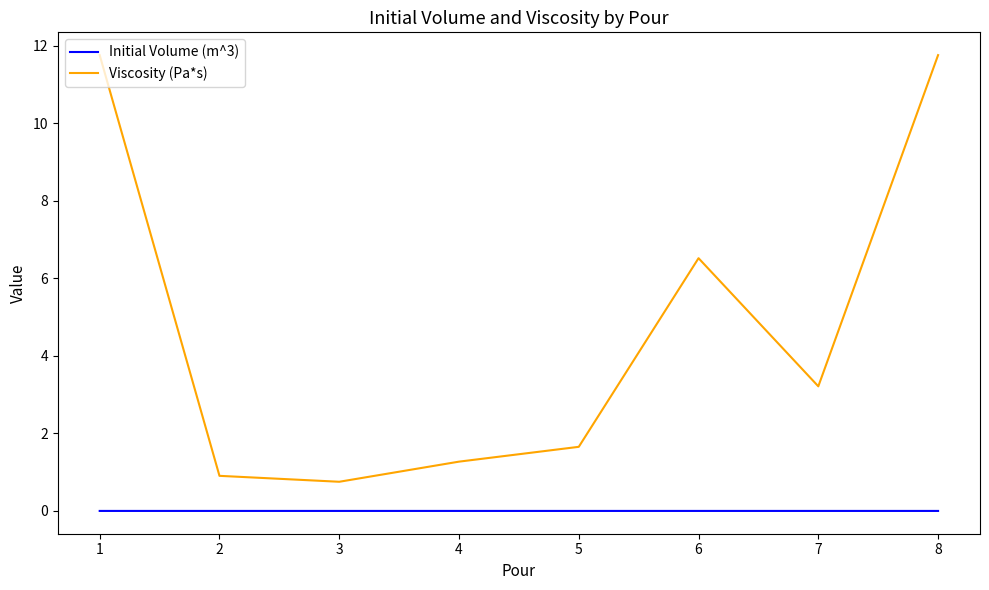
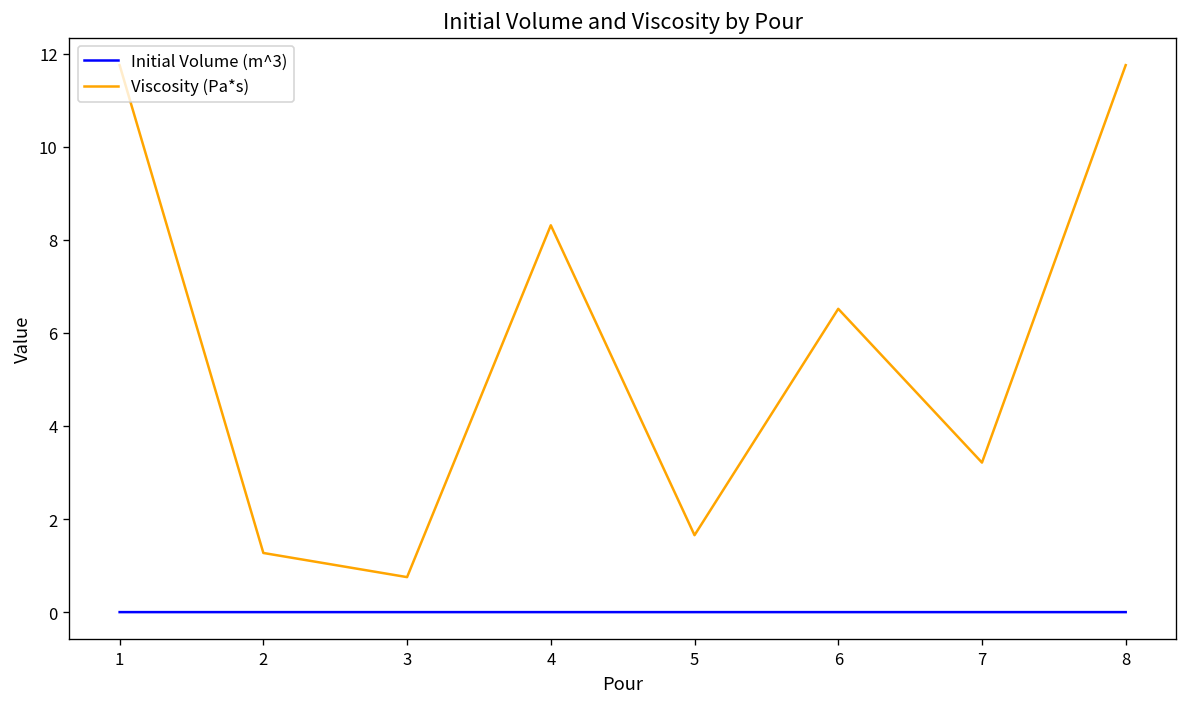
Viscosity (Pa*s), 2: 0.9 -> 1.3
Viscosity (Pa*s), 4: 1.3 -> 8.3
